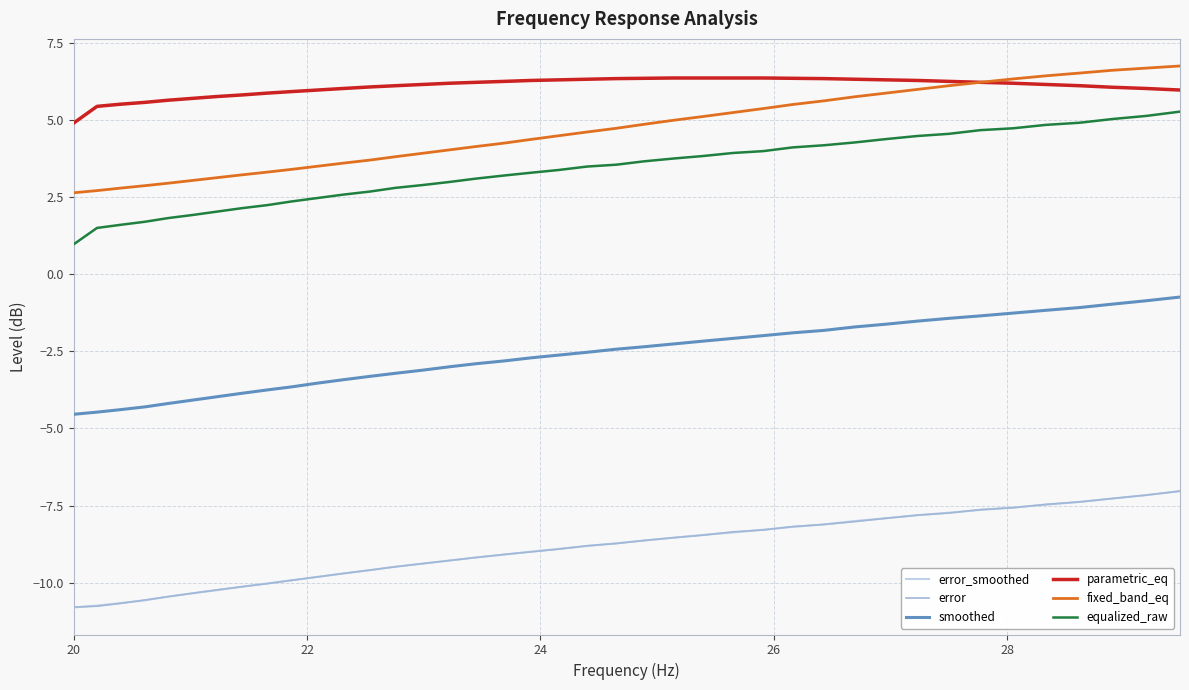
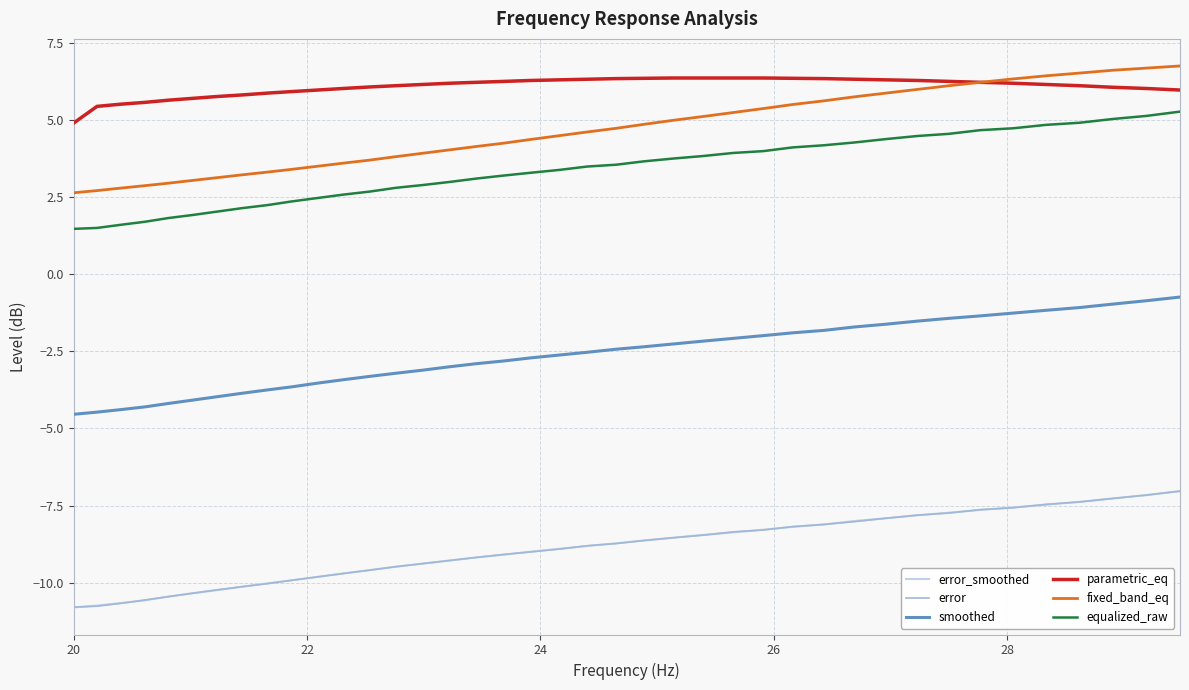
equalized_raw, 20: 1.0 -> 1.5
